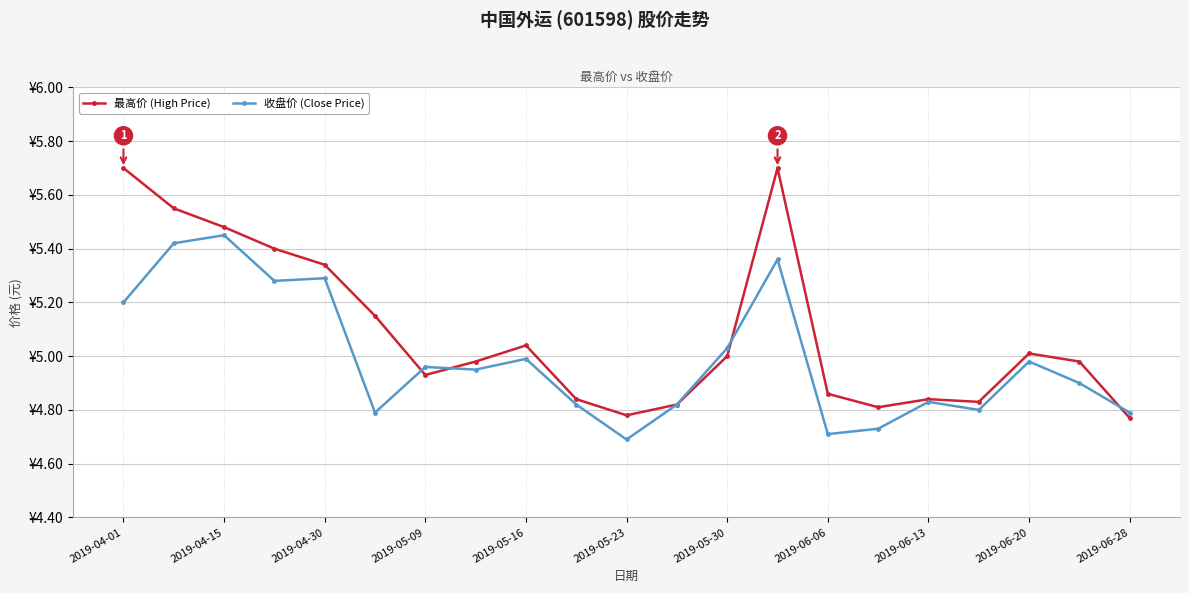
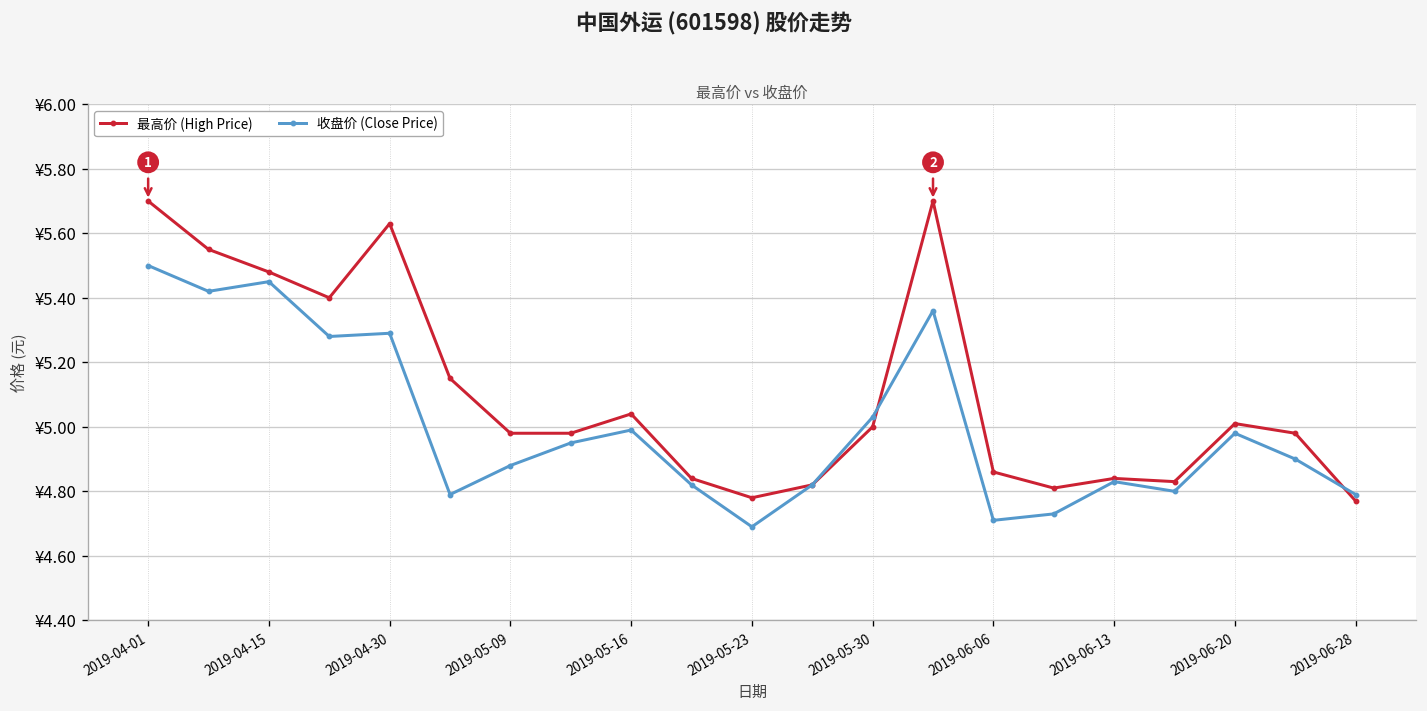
收盘价 (Close Price), 2019-04-01: ¥5.2 -> ¥5.5
最高价 (High Price), 2019-04-30: ¥5.34 -> ¥5.63
最高价 (High Price), 2019-05-09: ¥4.93 -> ¥4.98
收盘价 (Close Price), 2019-05-09: ¥4.96 -> ¥4.88
